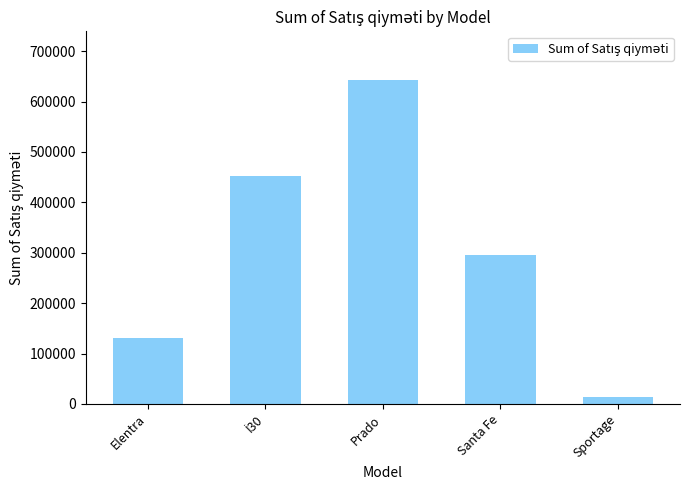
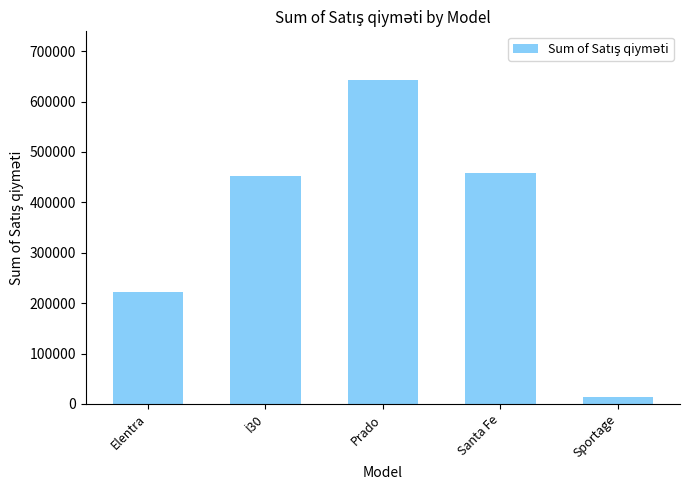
Elentra: 130000 -> 220000
Santa Fe: 300000 -> 460000
